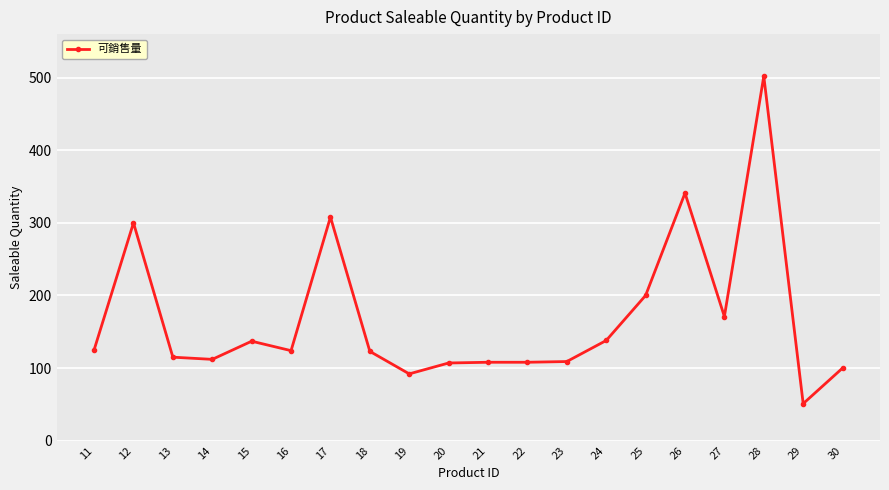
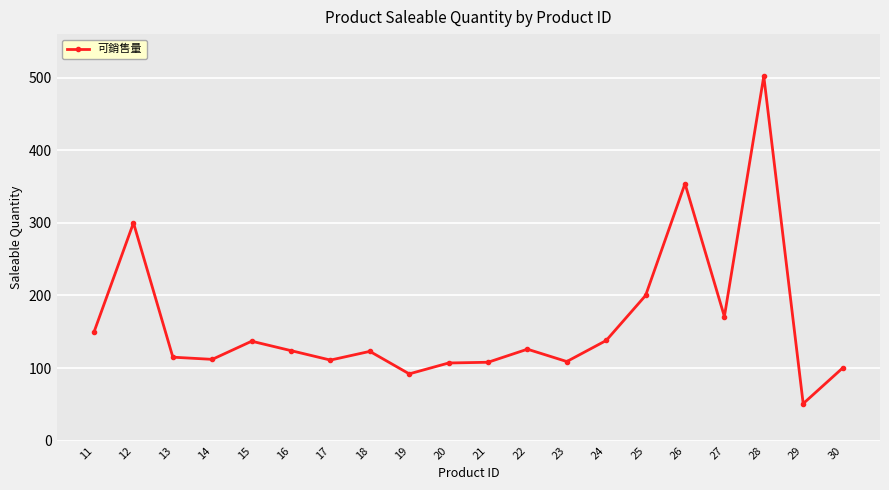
11: 130 -> 150
17: 310 -> 110
22: 110 -> 130
26: 340 -> 350
